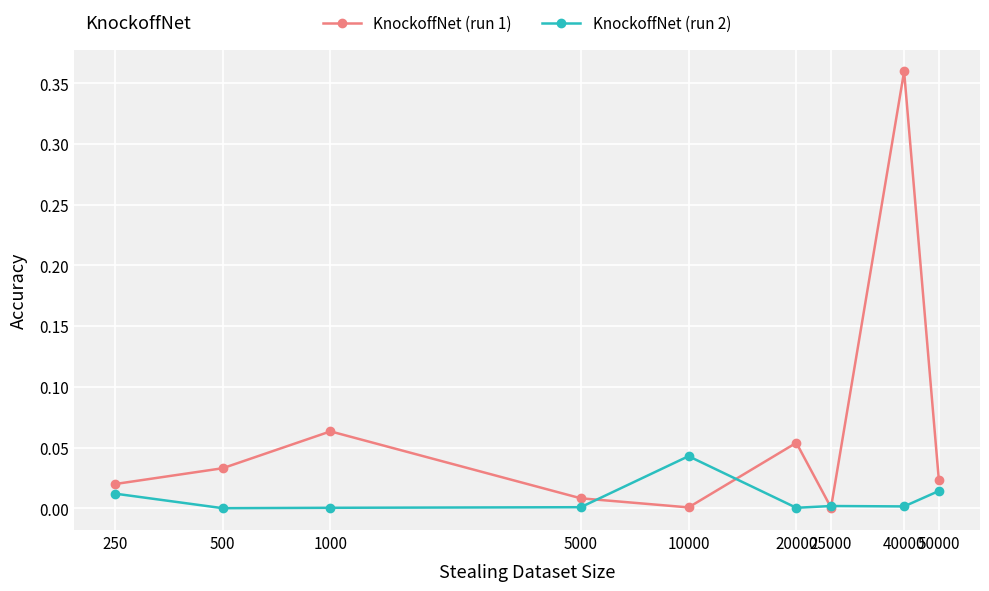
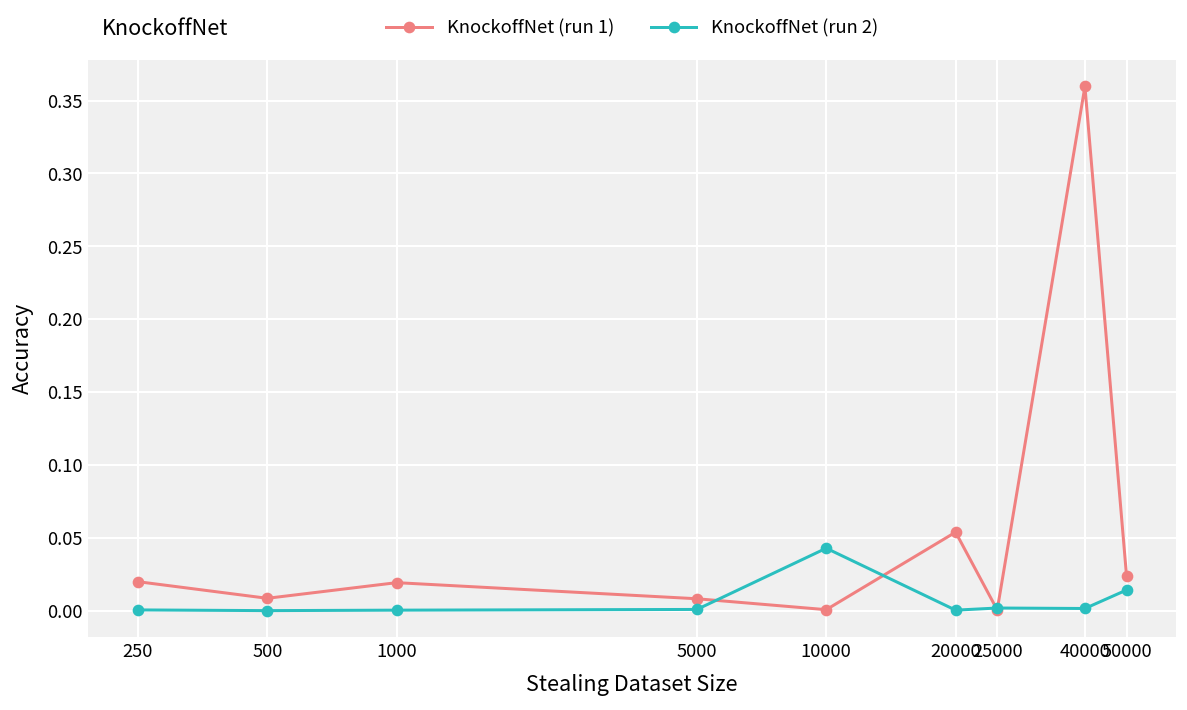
KnockoffNet (run 2), 250: 0.012 -> 0.001
KnockoffNet (run 1), 500: 0.033 -> 0.009
KnockoffNet (run 1), 1000: 0.063 -> 0.019
